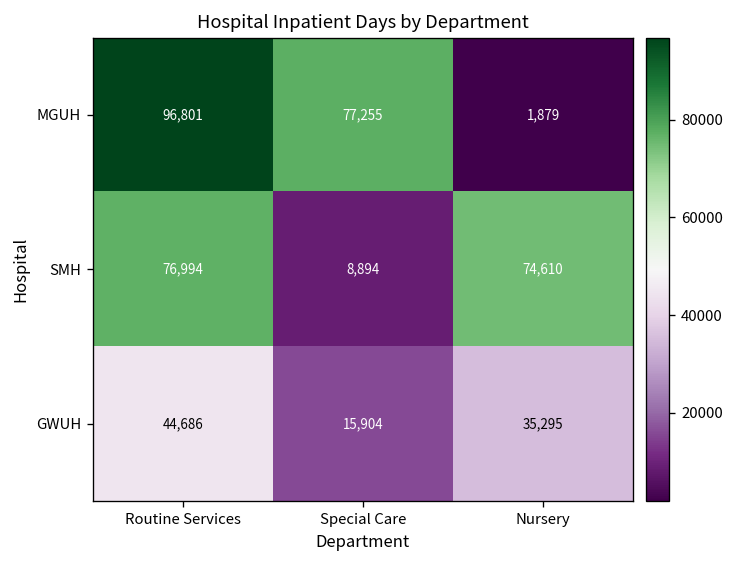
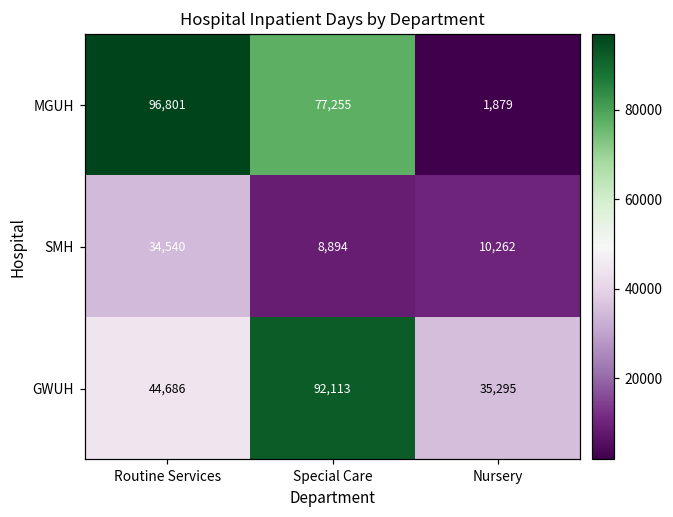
SMH, Routine Services: 76,994 -> 34,540
SMH, Nursery: 74,610 -> 10,262
GWUH, Special Care: 15,904 -> 92,113
